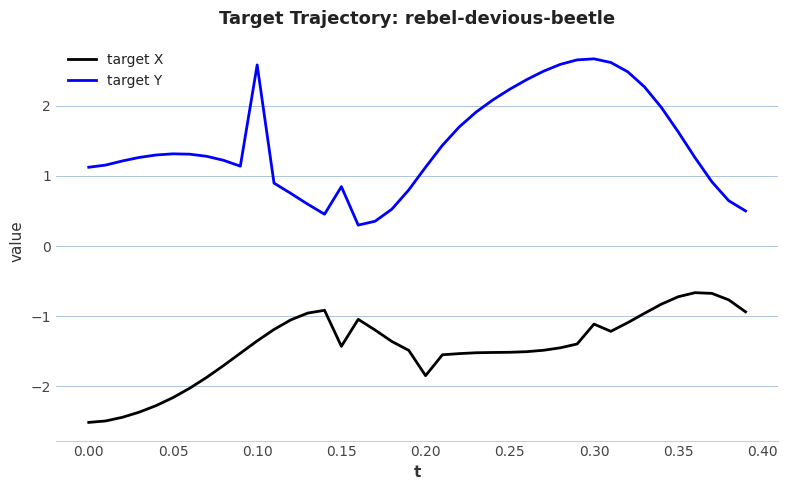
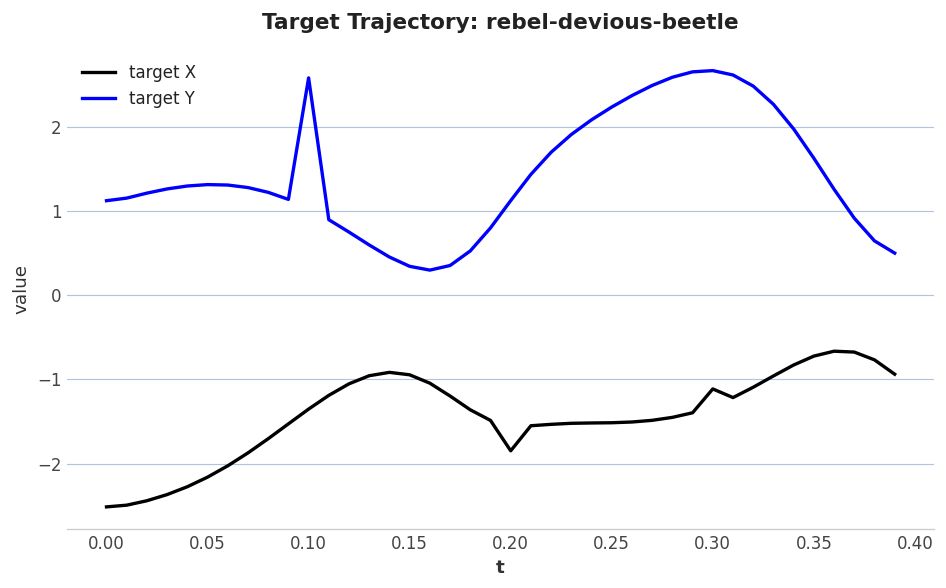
target X, 0.15: -1.4 -> -0.9
target Y, 0.15: 0.8 -> 0.3
